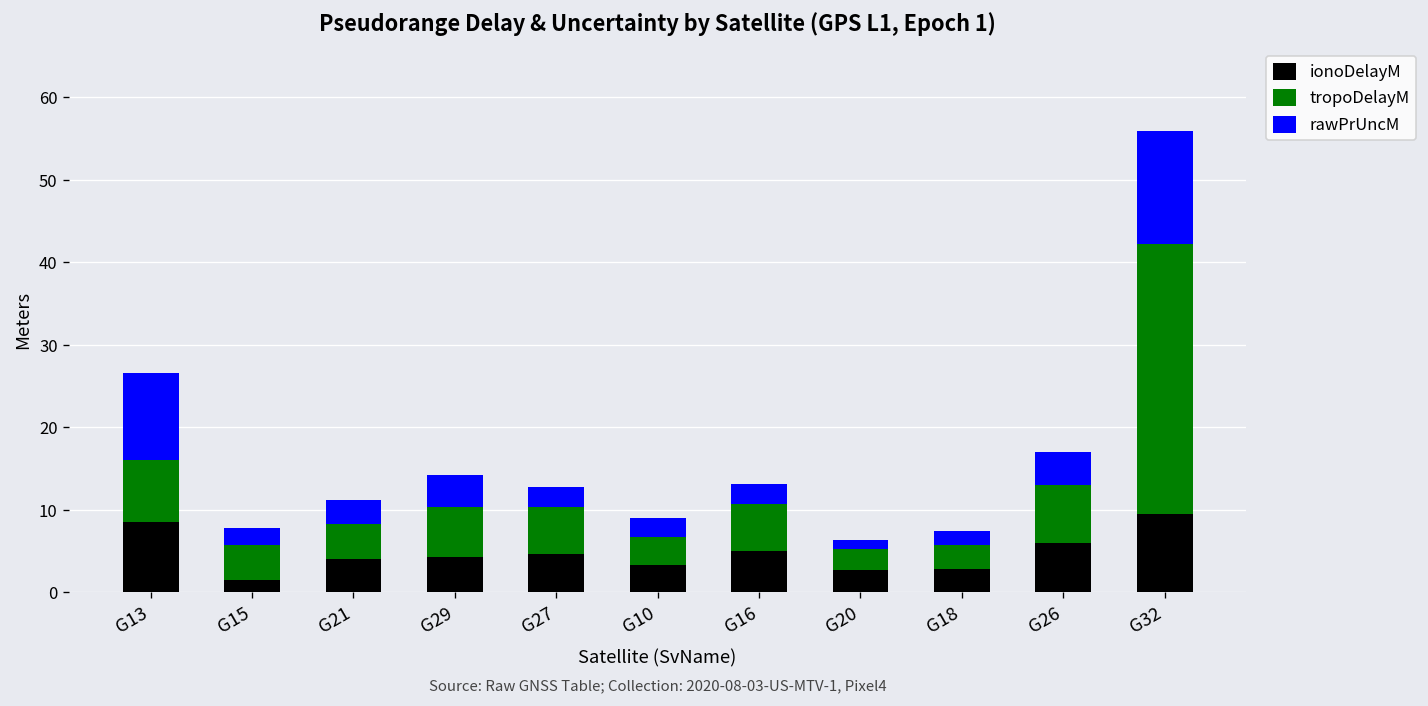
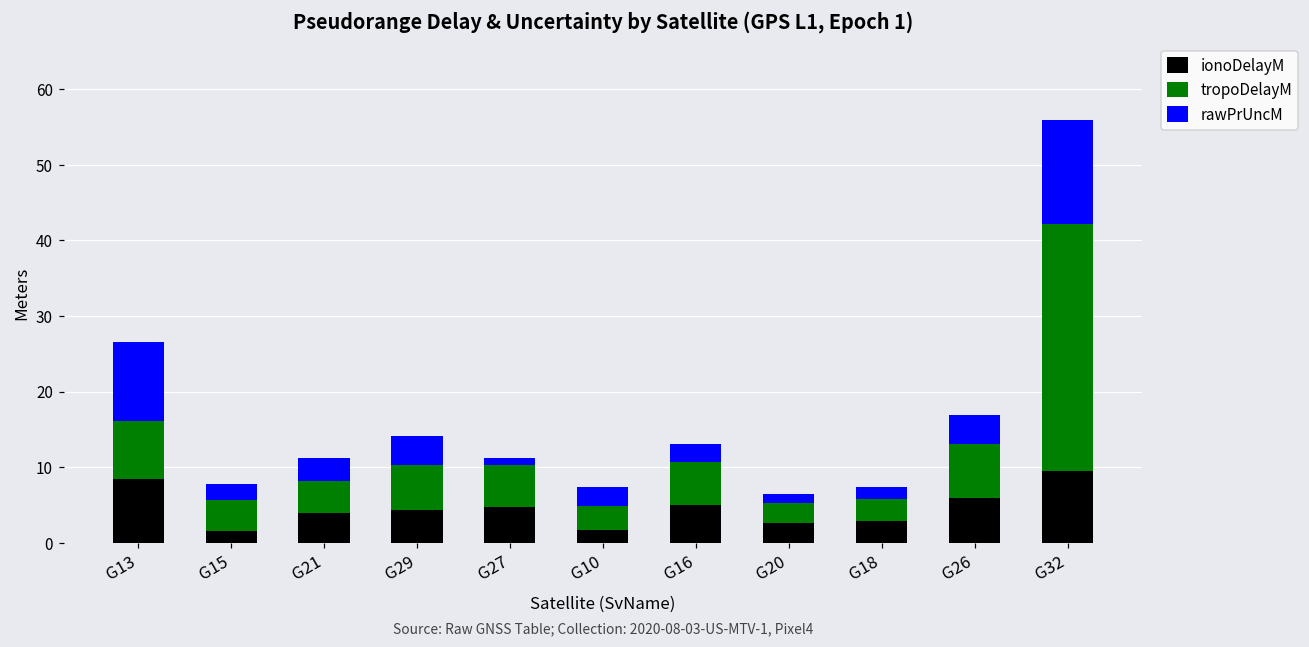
rawPrUncM, G27: 2 -> 1
ionoDelayM, G10: 3 -> 2
